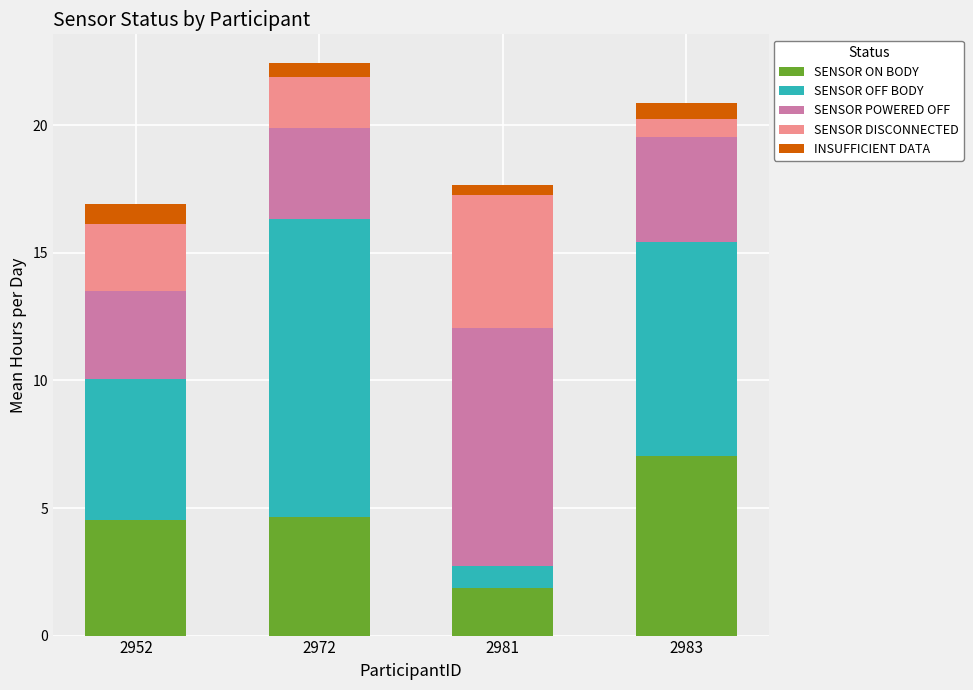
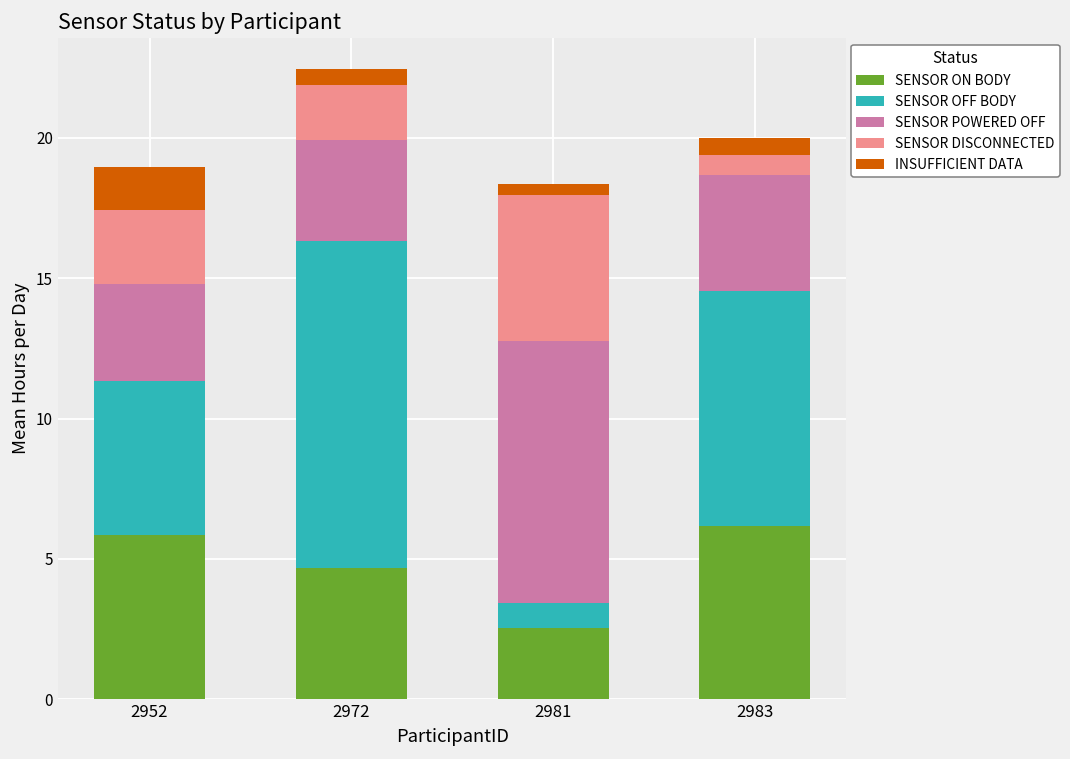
SENSOR ON BODY, 2952: 4.5 -> 5.8
INSUFFICIENT DATA, 2952: 0.8 -> 1.5
SENSOR ON BODY, 2981: 1.8 -> 2.5
SENSOR ON BODY, 2983: 7.0 -> 6.2
